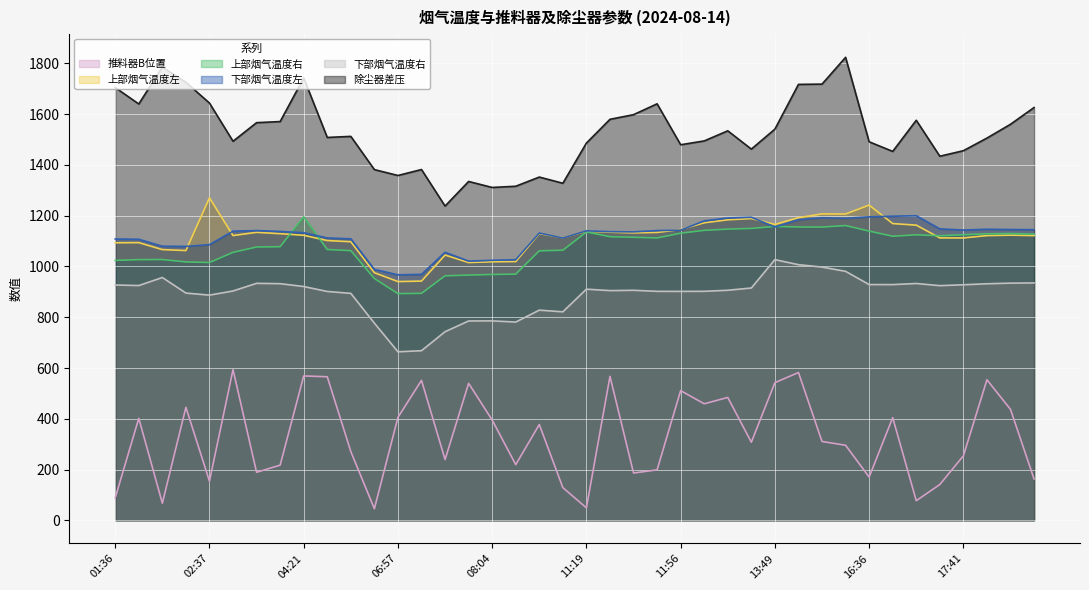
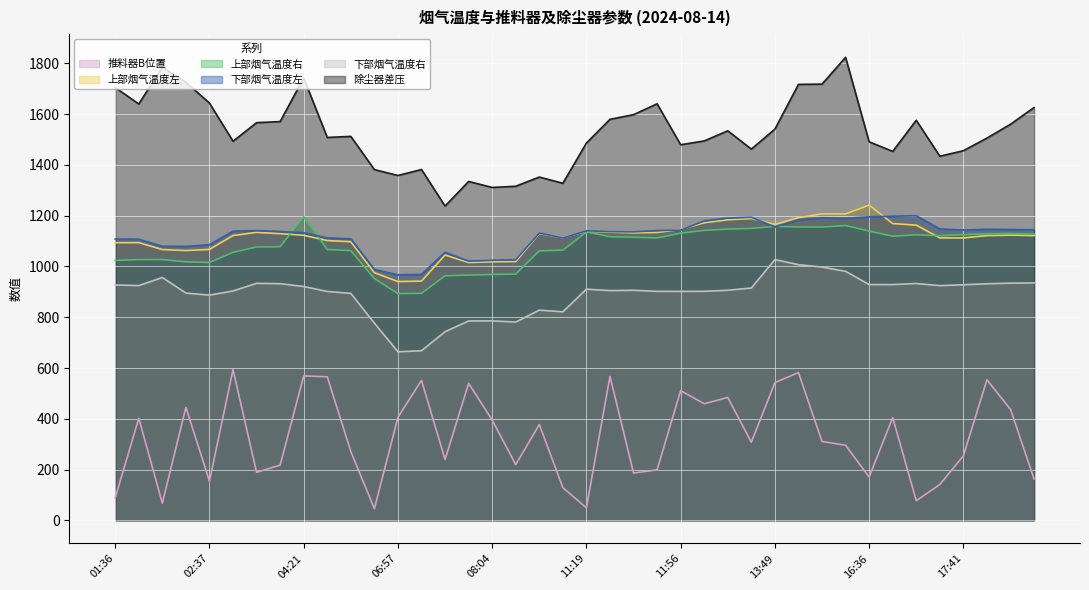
上部烟气温度左, 02:37: 1270 -> 1070
